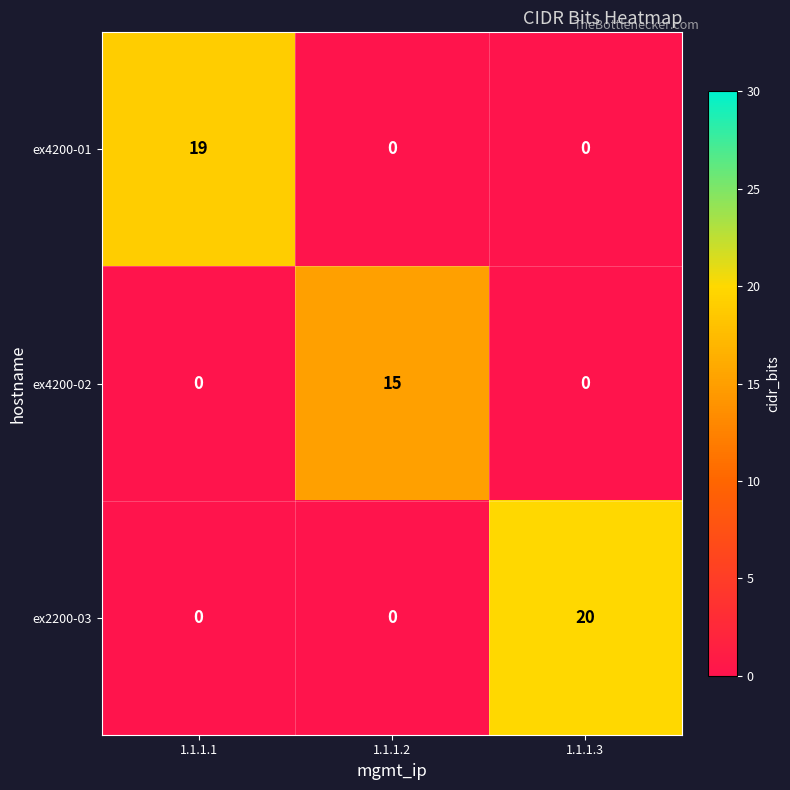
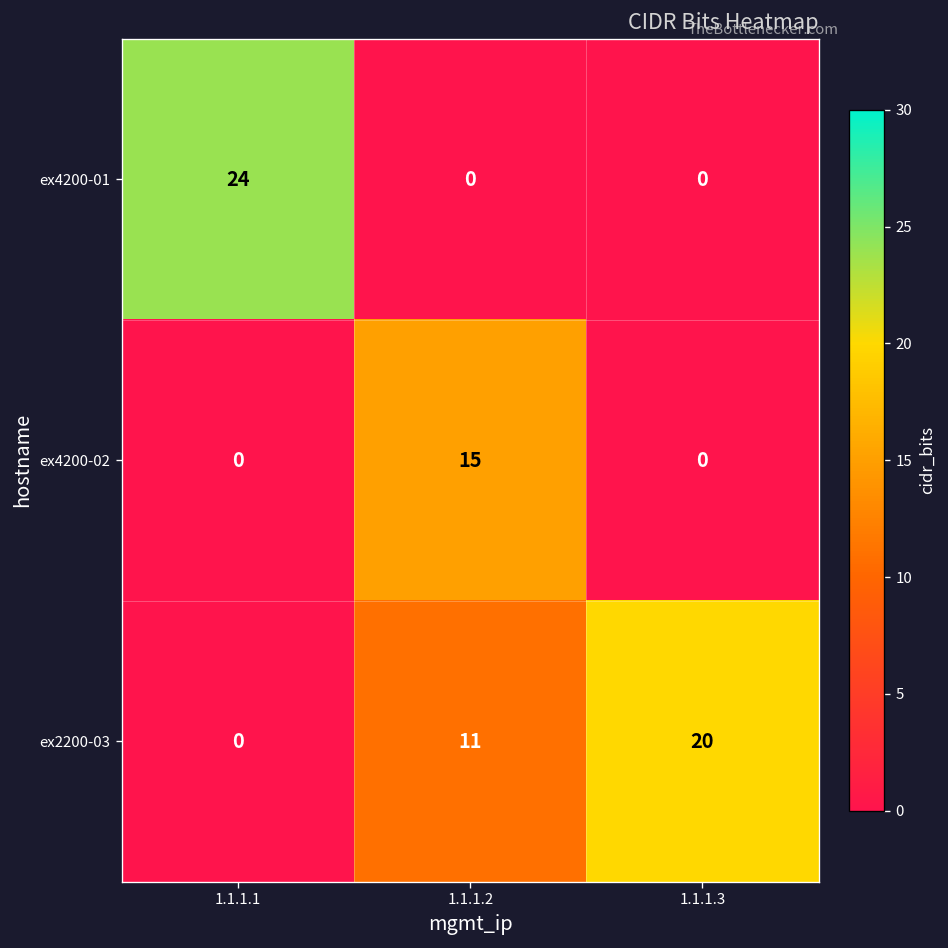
ex4200-01, 1.1.1.1: 19 -> 24
ex2200-03, 1.1.1.2: 0 -> 11
